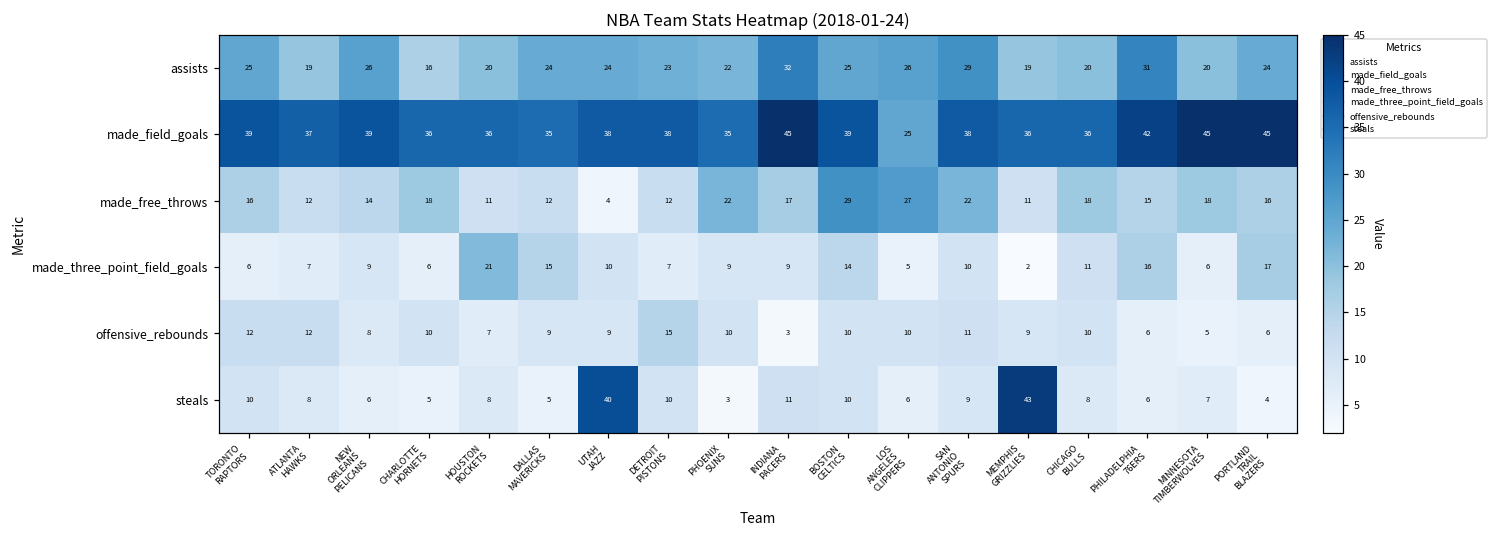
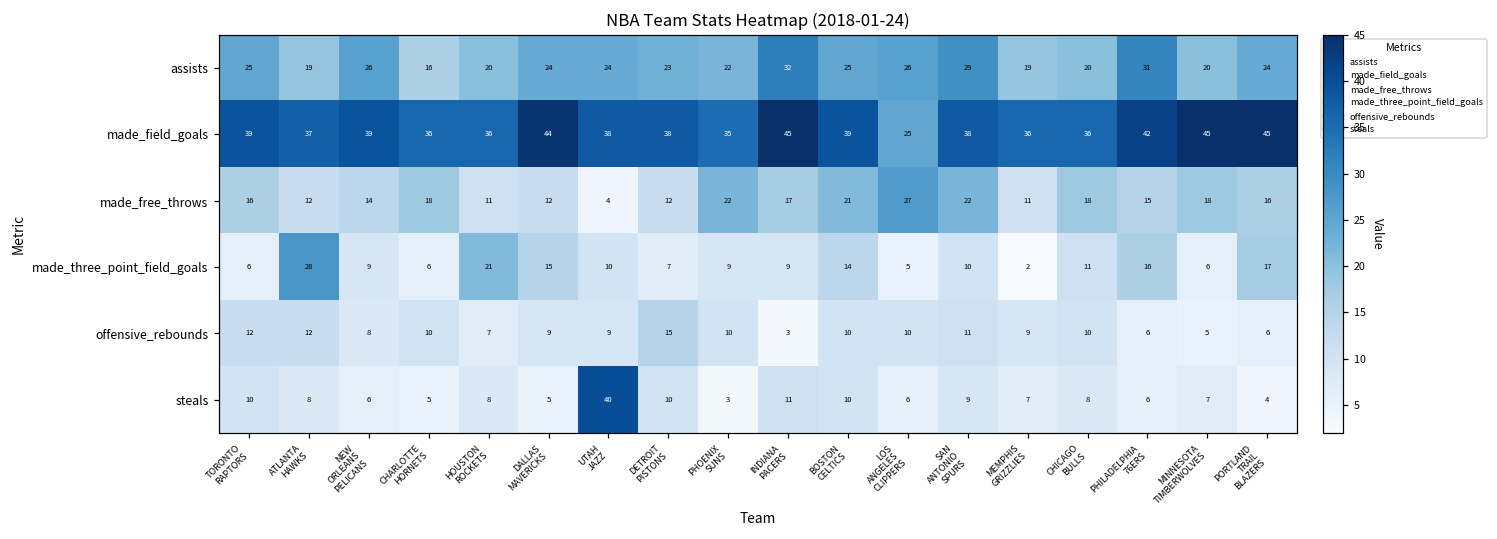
made_field_goals, DALLAS MAVERICKS: 35 -> 44
made_free_throws, BOSTON CELTICS: 29 -> 21
made_three_point_field_goals, ATLANTA HAWKS: 7 -> 28
steals, MEMPHIS GRIZZLIES: 43 -> 7
